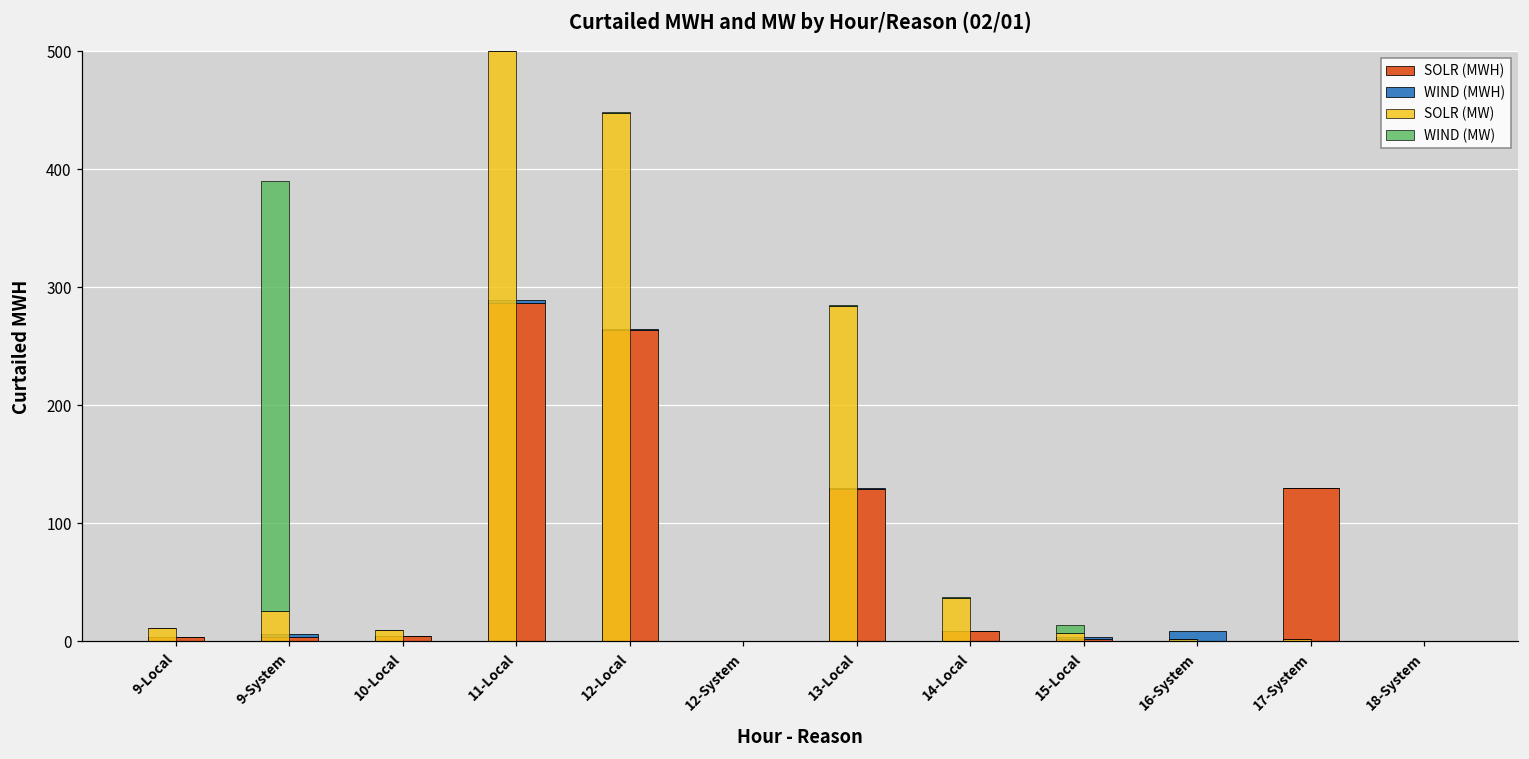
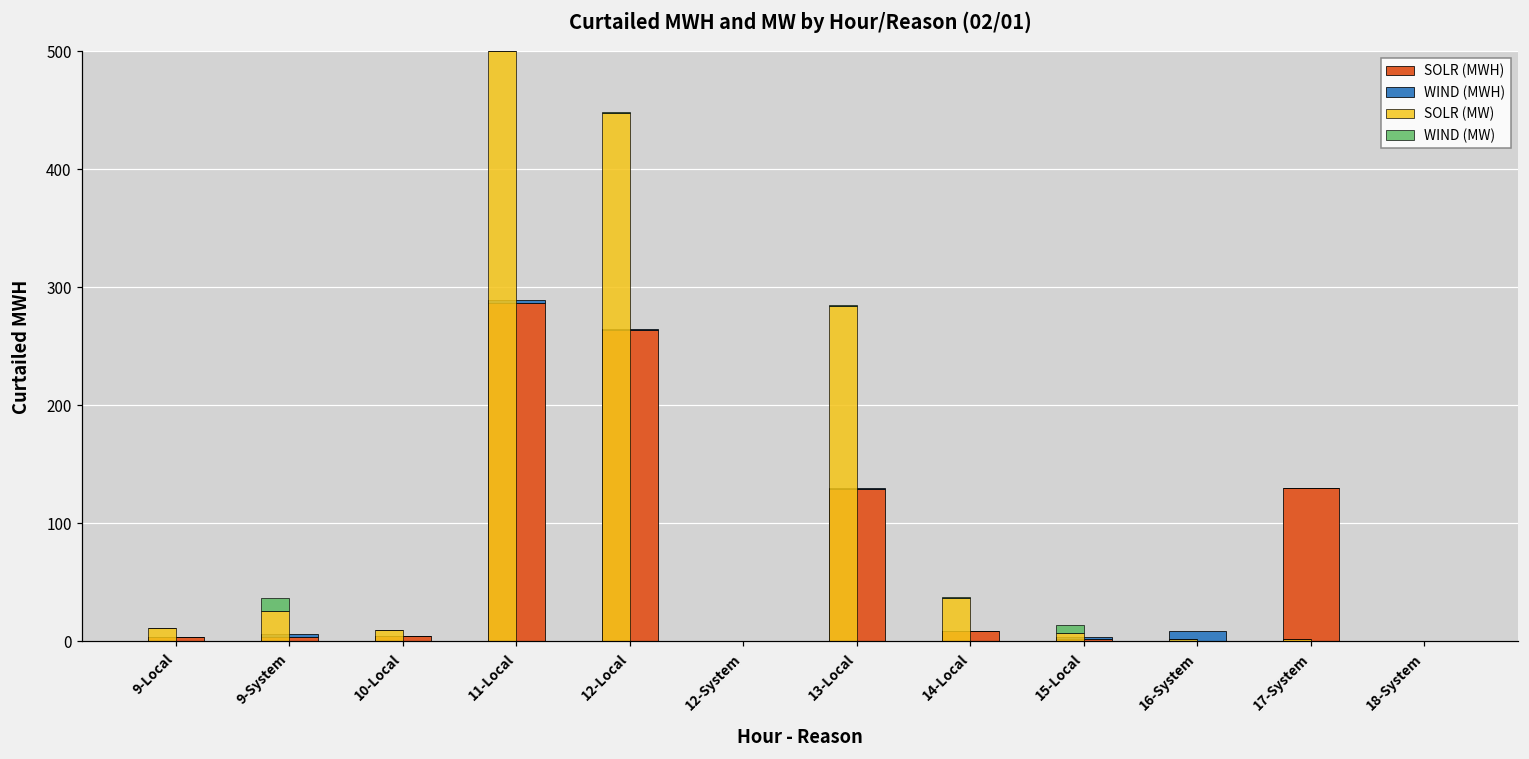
WIND (MW), 9-System: 364 -> 11
